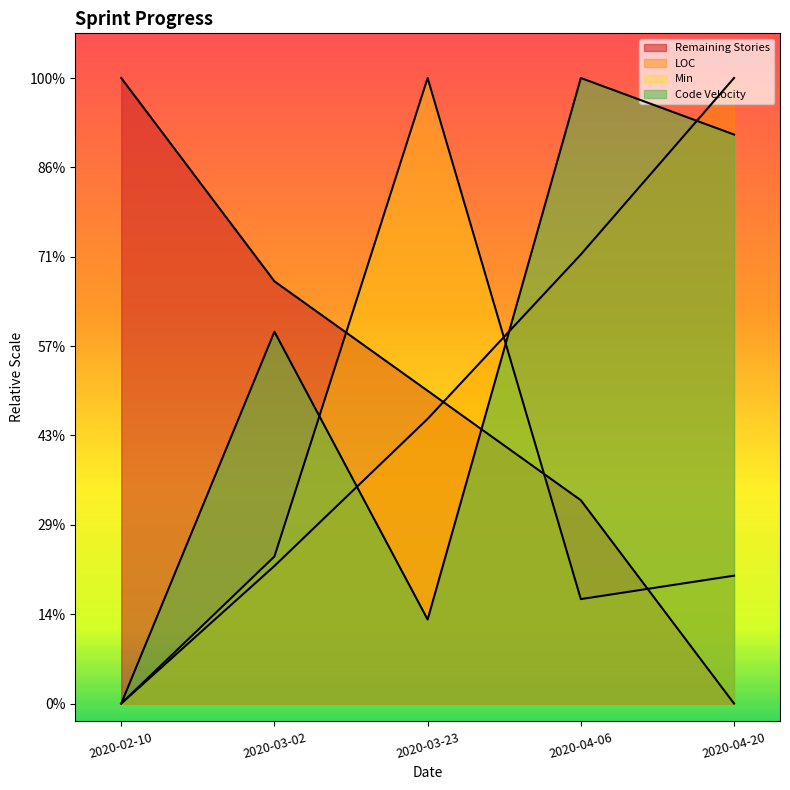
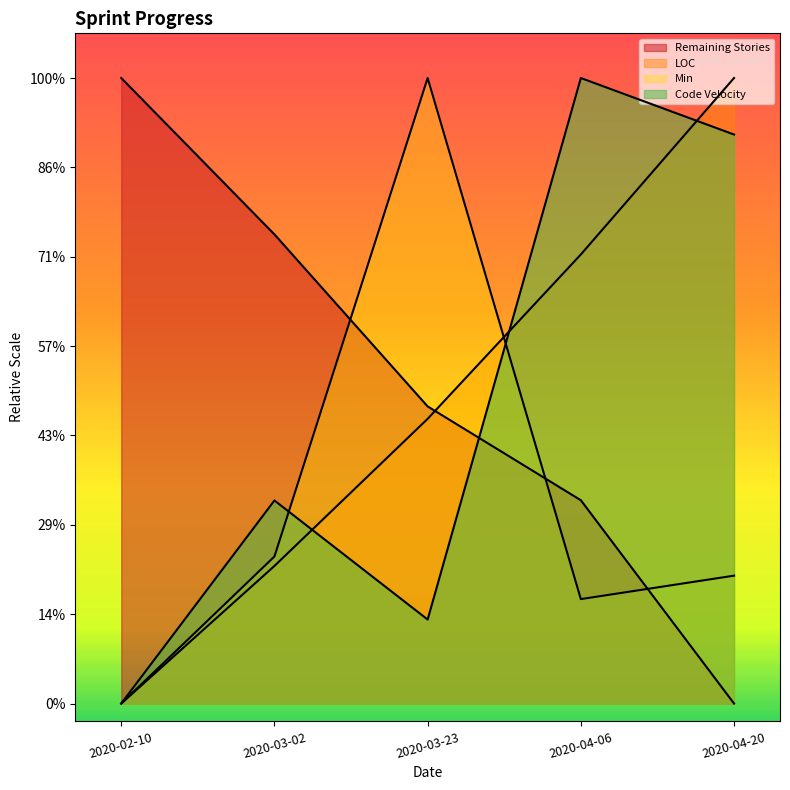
Remaining Stories, 2020-03-02: 68% -> 75%
Code Velocity, 2020-03-02: 59% -> 32%
Remaining Stories, 2020-03-23: 50% -> 48%
